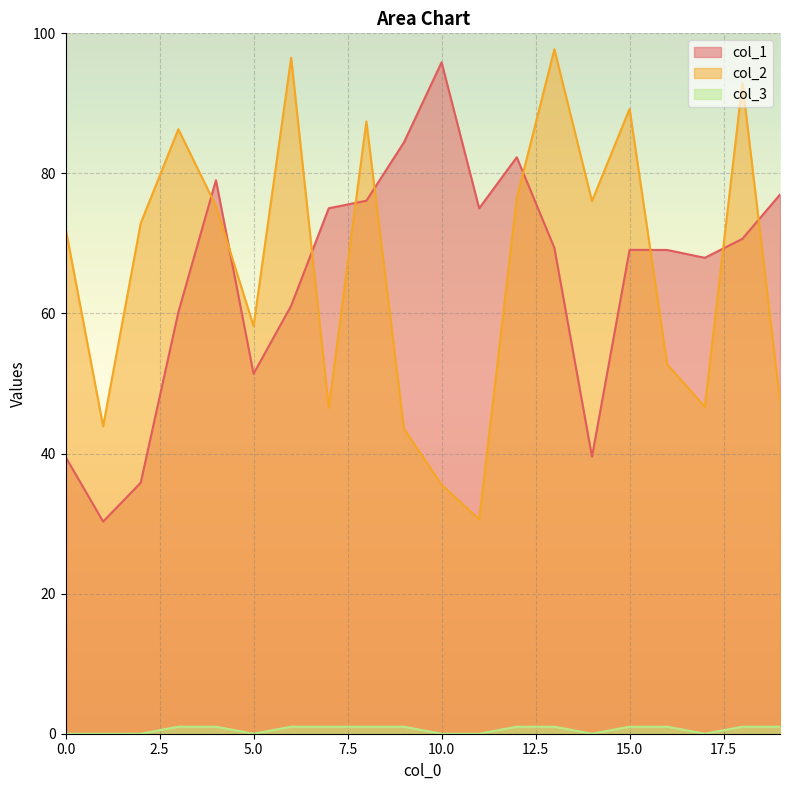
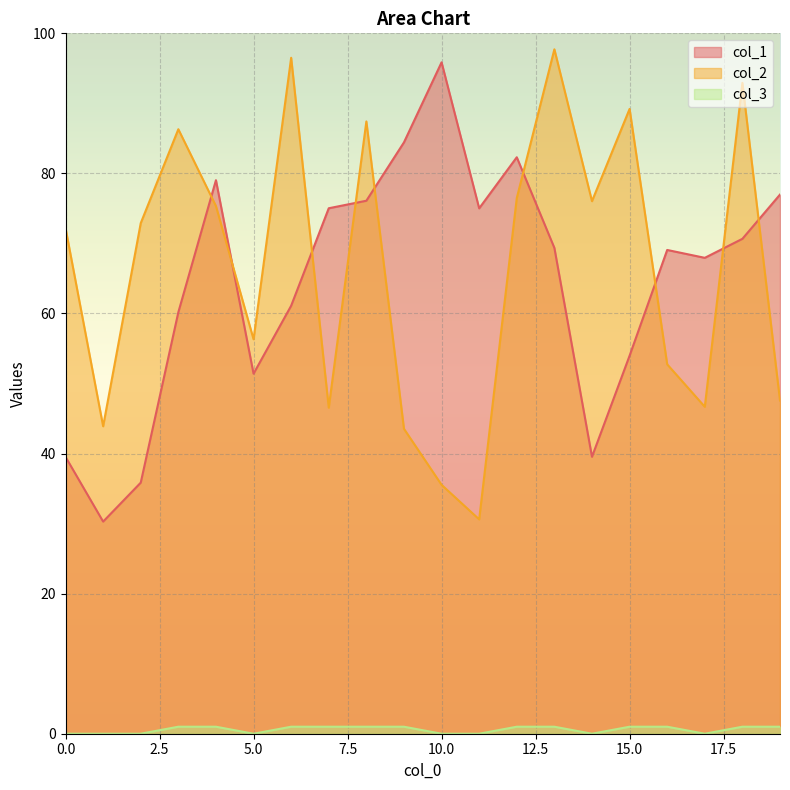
col_2, 5.0: 58 -> 56
col_1, 15.0: 69 -> 54
